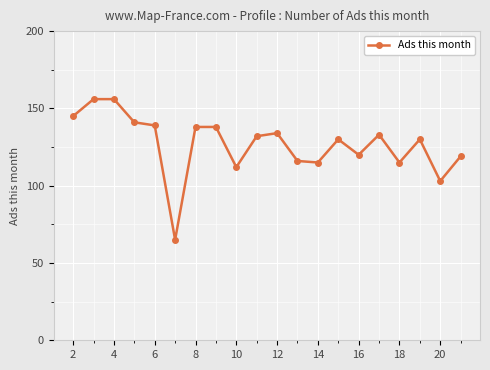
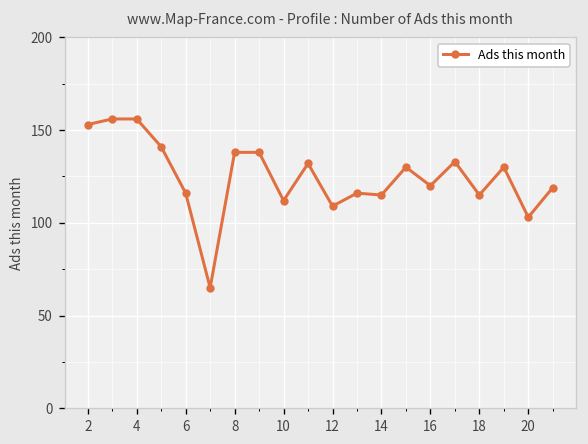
2: 145 -> 153
6: 139 -> 116
12: 134 -> 109
